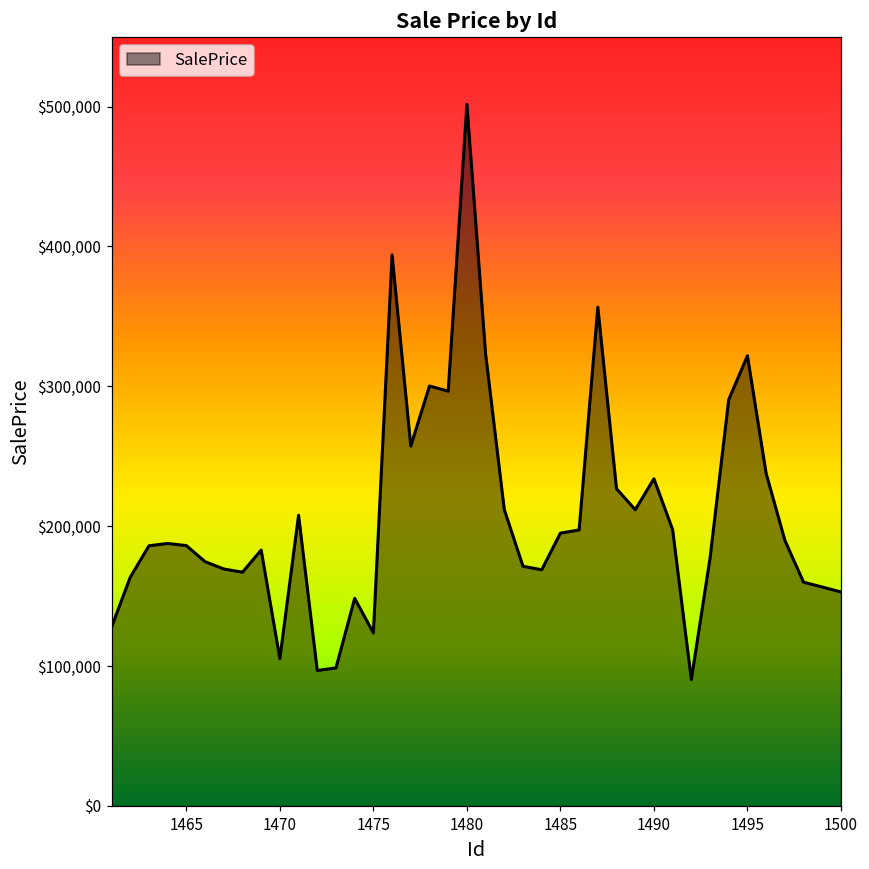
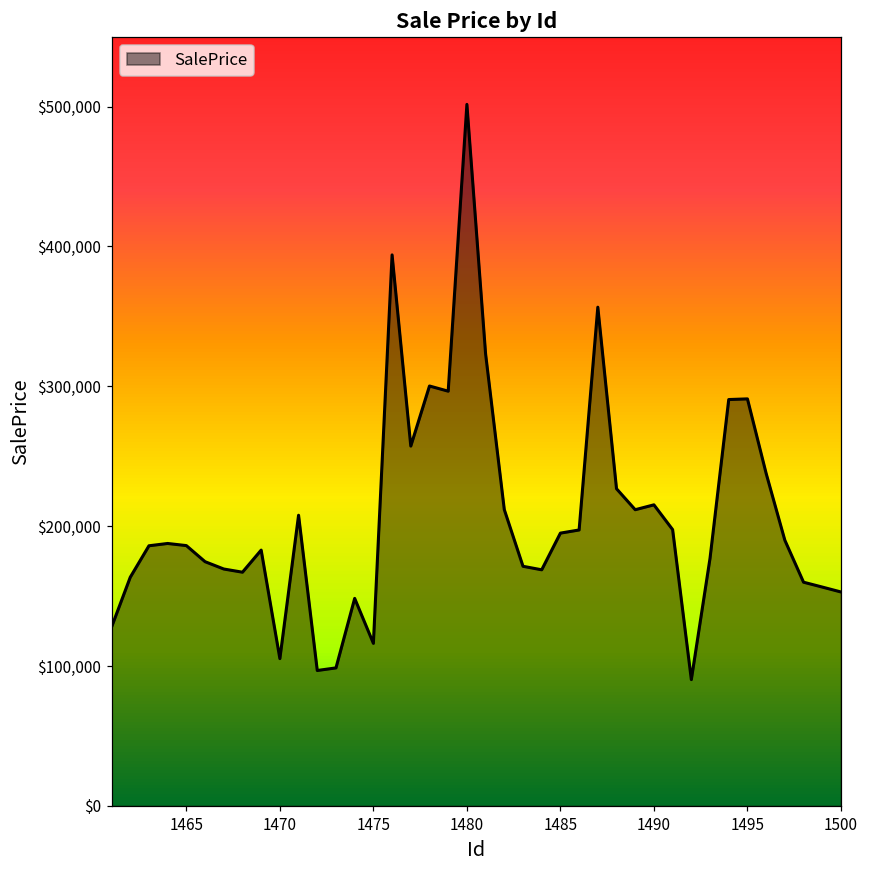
1475: $124,000 -> $116,000
1490: $234,000 -> $215,000
1495: $322,000 -> $291,000
